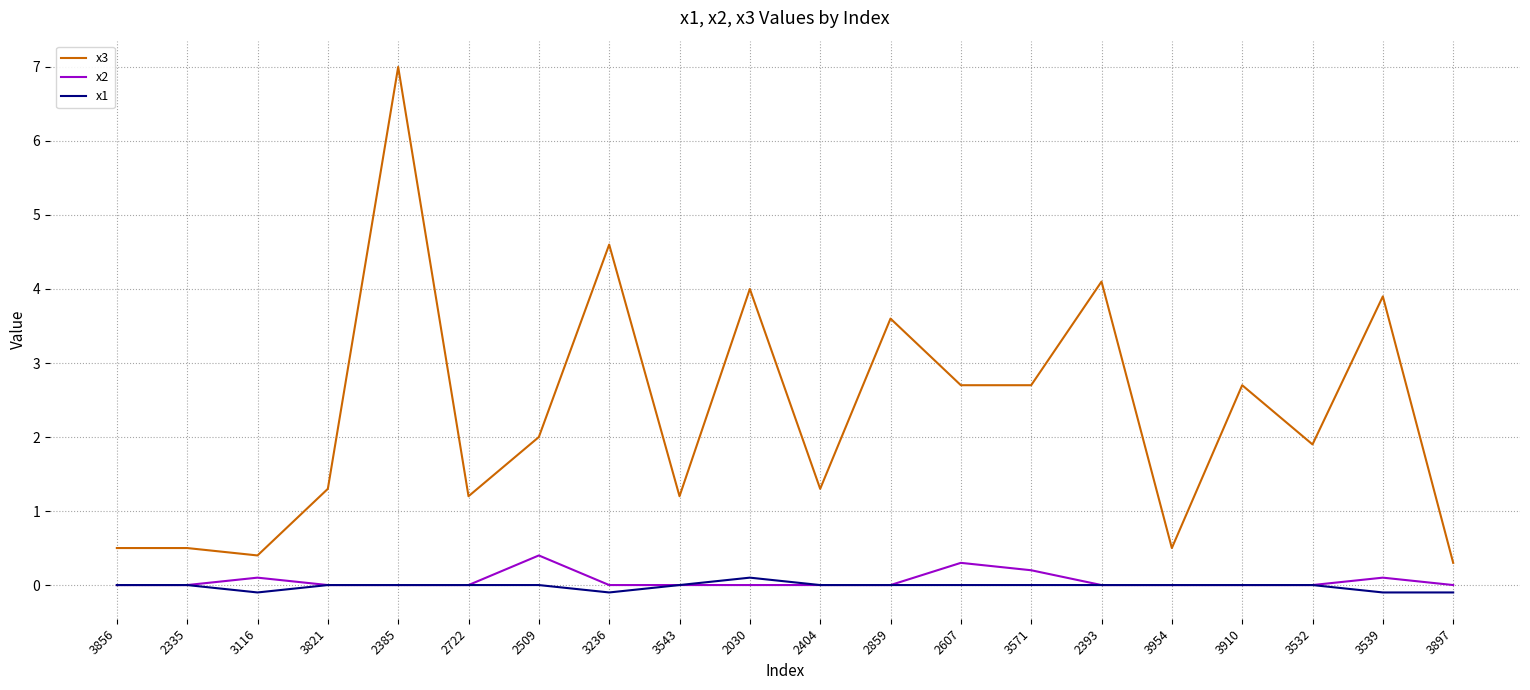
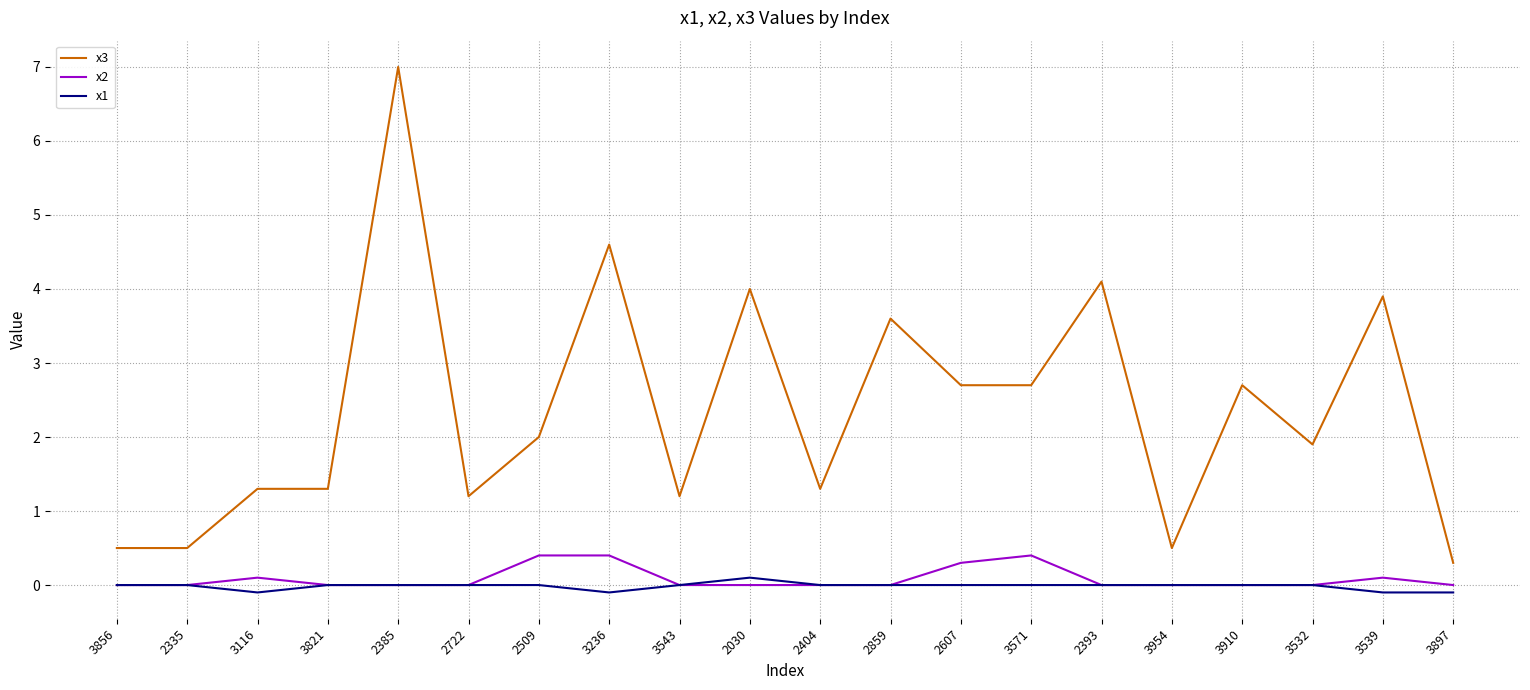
x3, 3116: 0.4 -> 1.3
x2, 3236: 0.0 -> 0.4
x2, 3571: 0.2 -> 0.4
